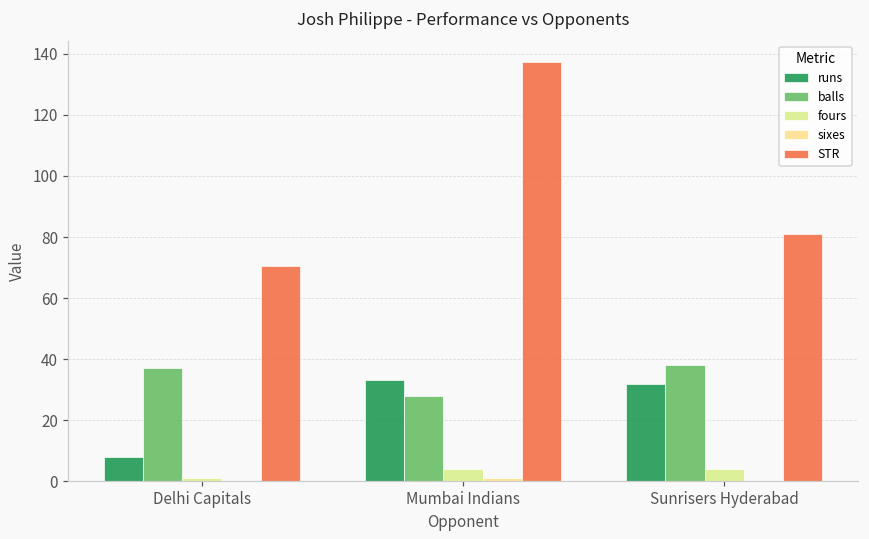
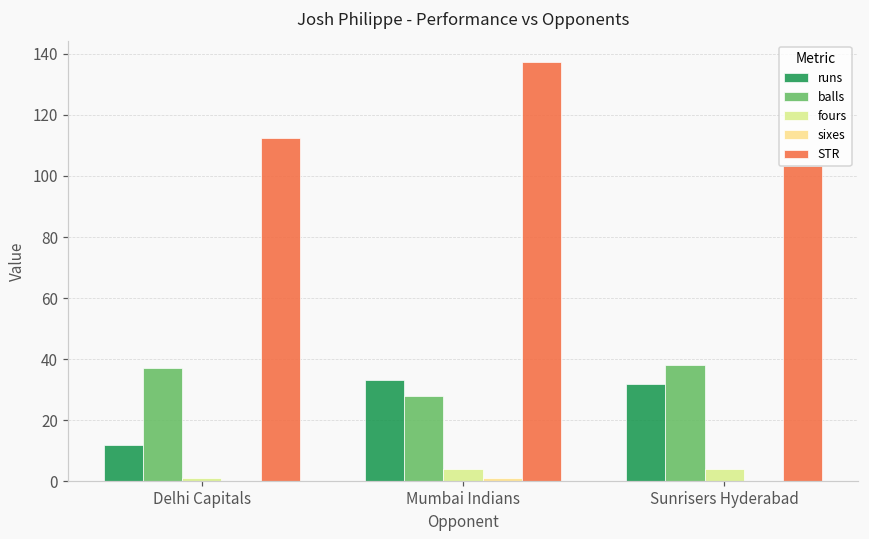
runs, Delhi Capitals: 8 -> 12
STR, Delhi Capitals: 71 -> 112
STR, Sunrisers Hyderabad: 81 -> 103
